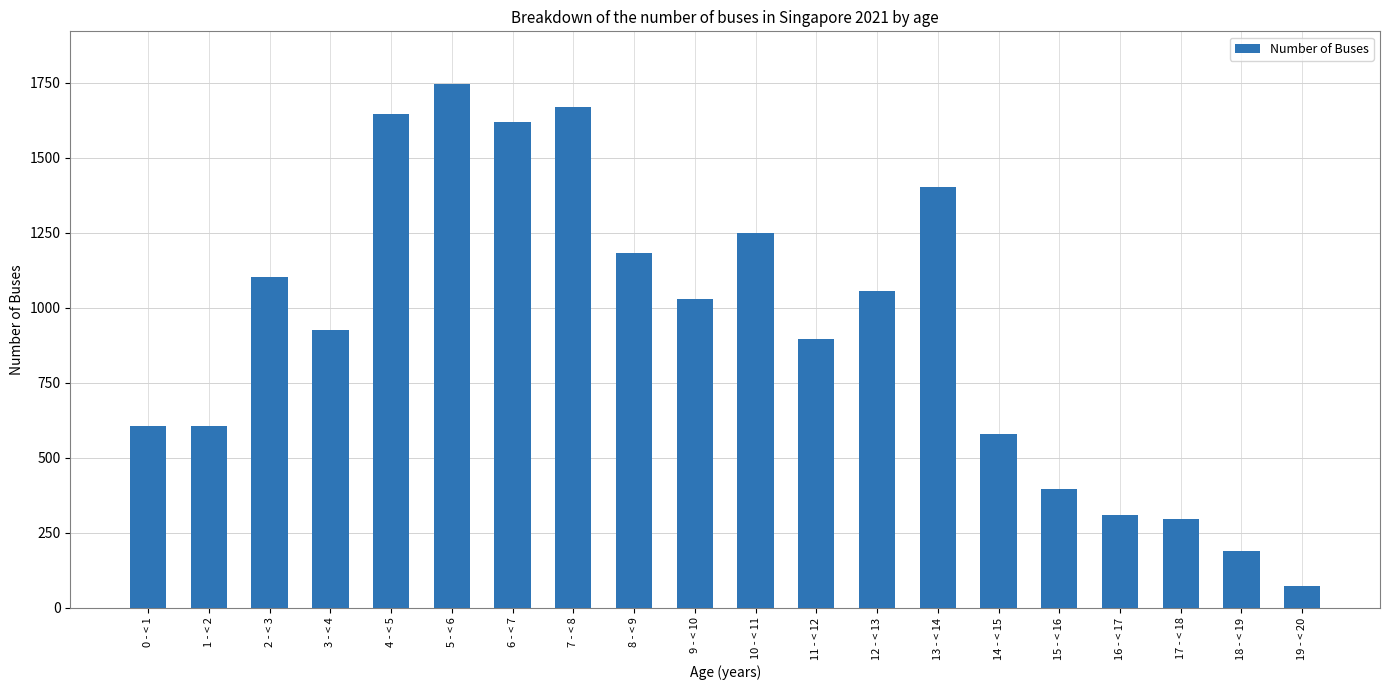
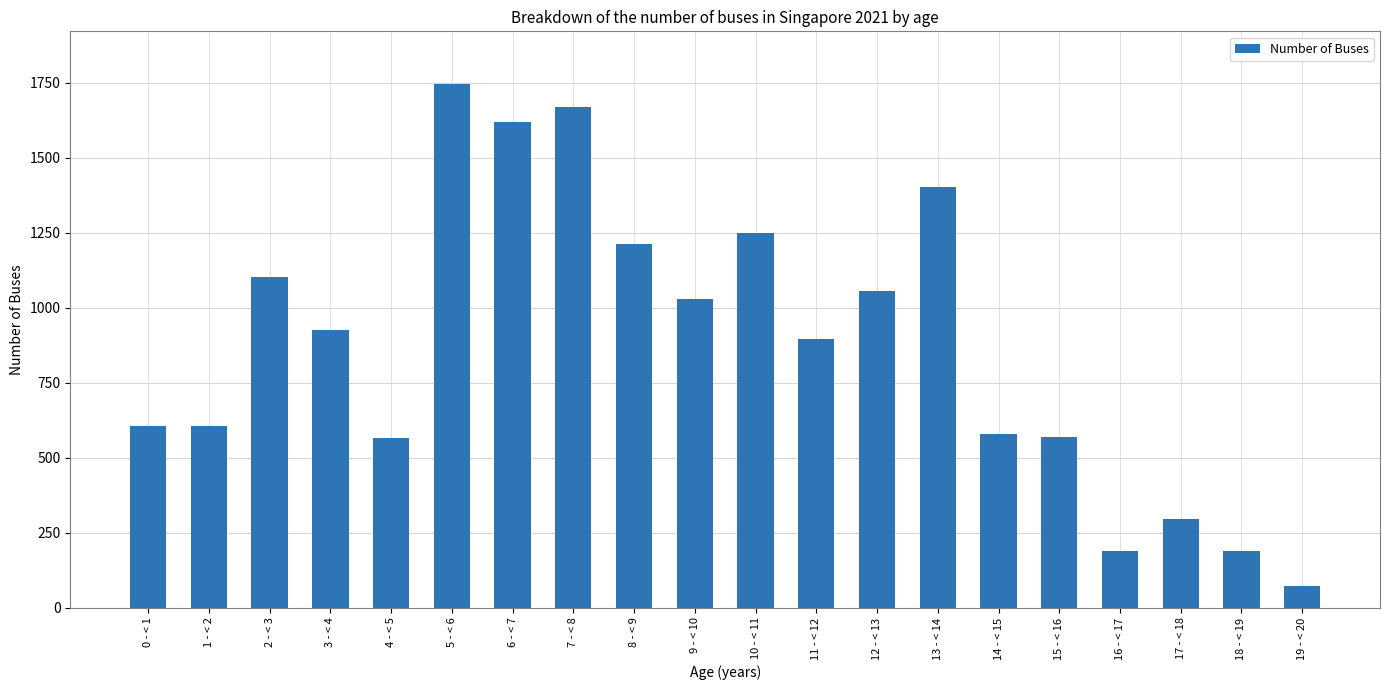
4 - < 5: 1650 -> 560
8 - < 9: 1180 -> 1210
15 - < 16: 390 -> 570
16 - < 17: 310 -> 190
